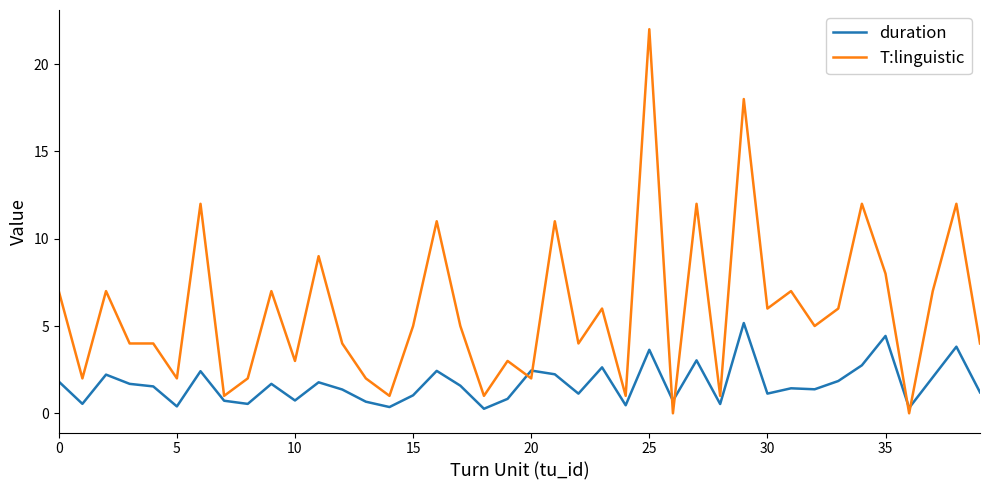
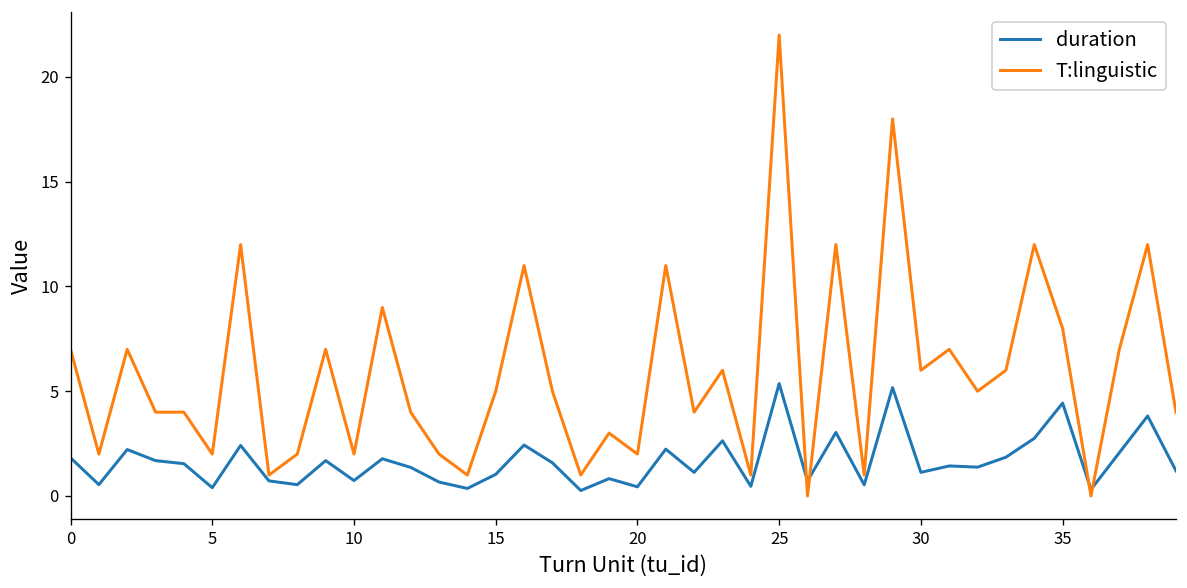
T:linguistic, 10: 3 -> 2
duration, 20: 2.4 -> 0.4
duration, 25: 3.6 -> 5.4
